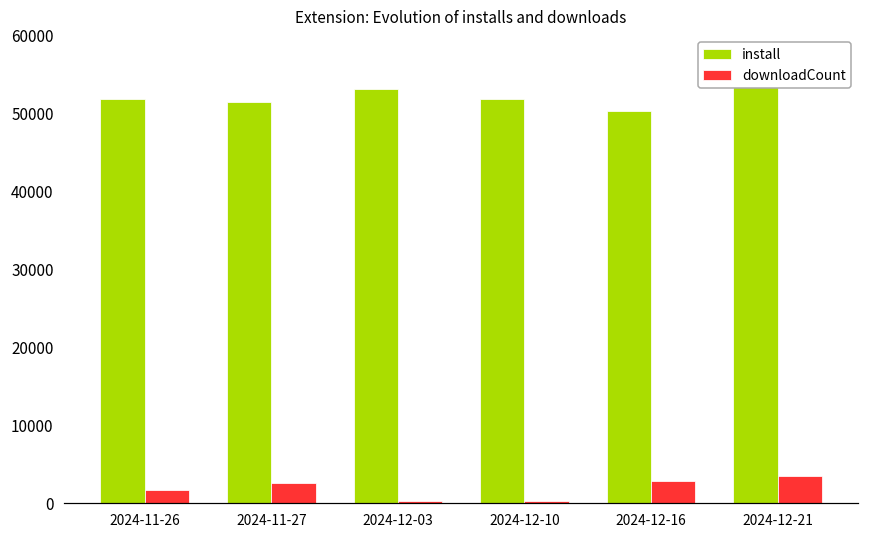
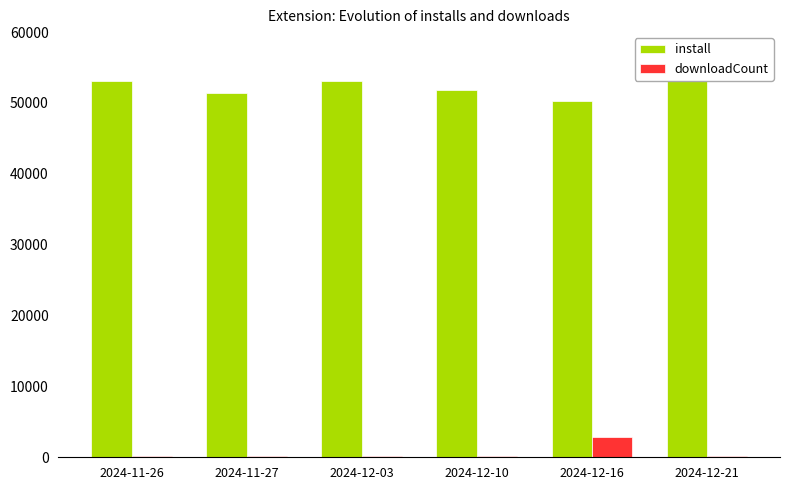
install, 2024-11-26: 52000 -> 53000
downloadCount, 2024-11-26: 2000 -> 0
downloadCount, 2024-11-27: 3000 -> 0
downloadCount, 2024-12-21: 3000 -> 0
